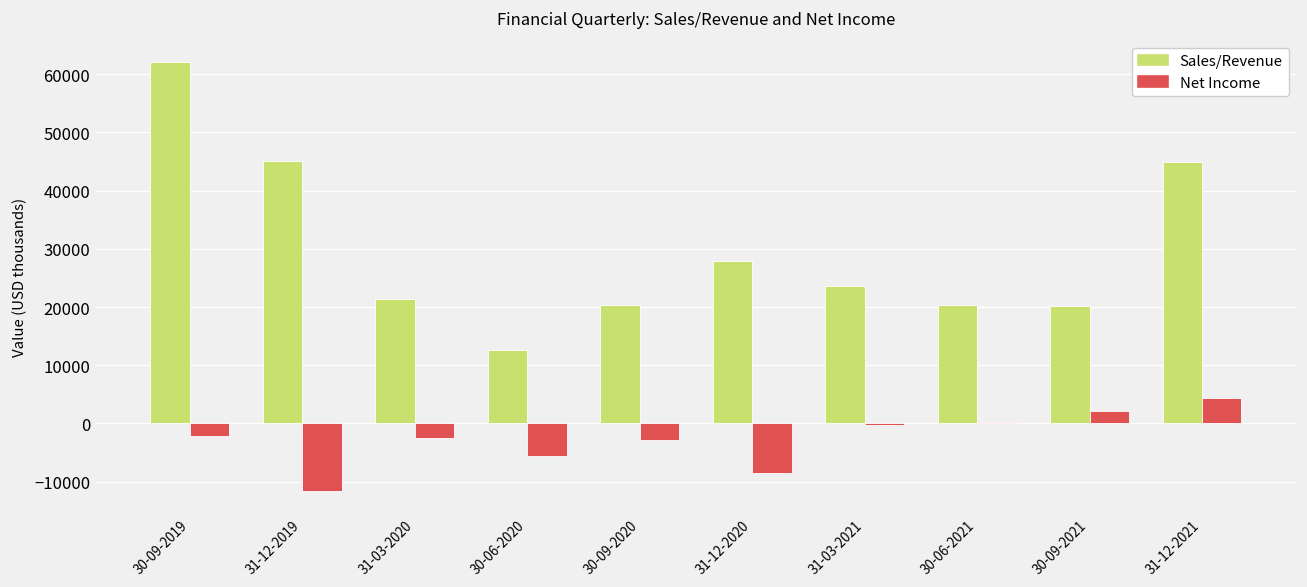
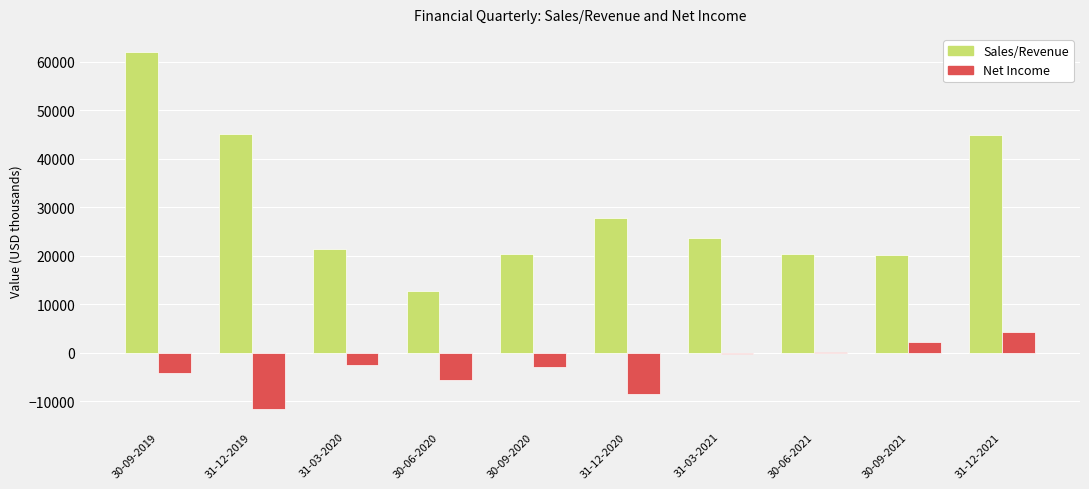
Net Income, 30-09-2019: -2000 -> -4000
